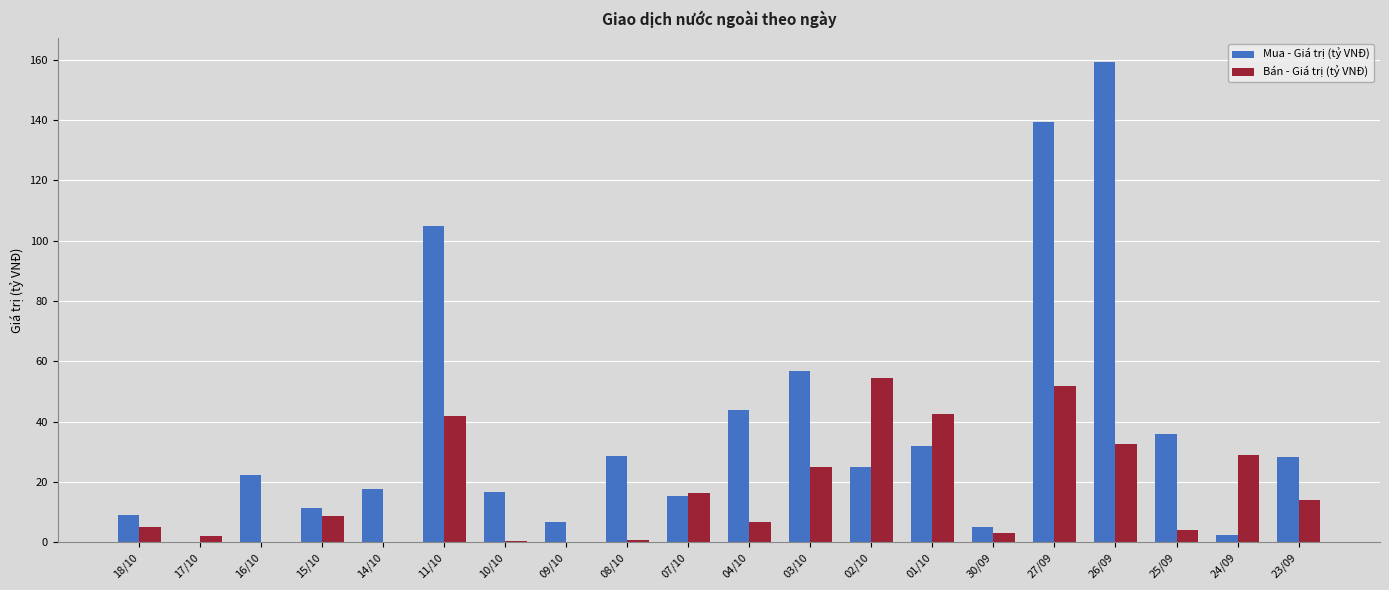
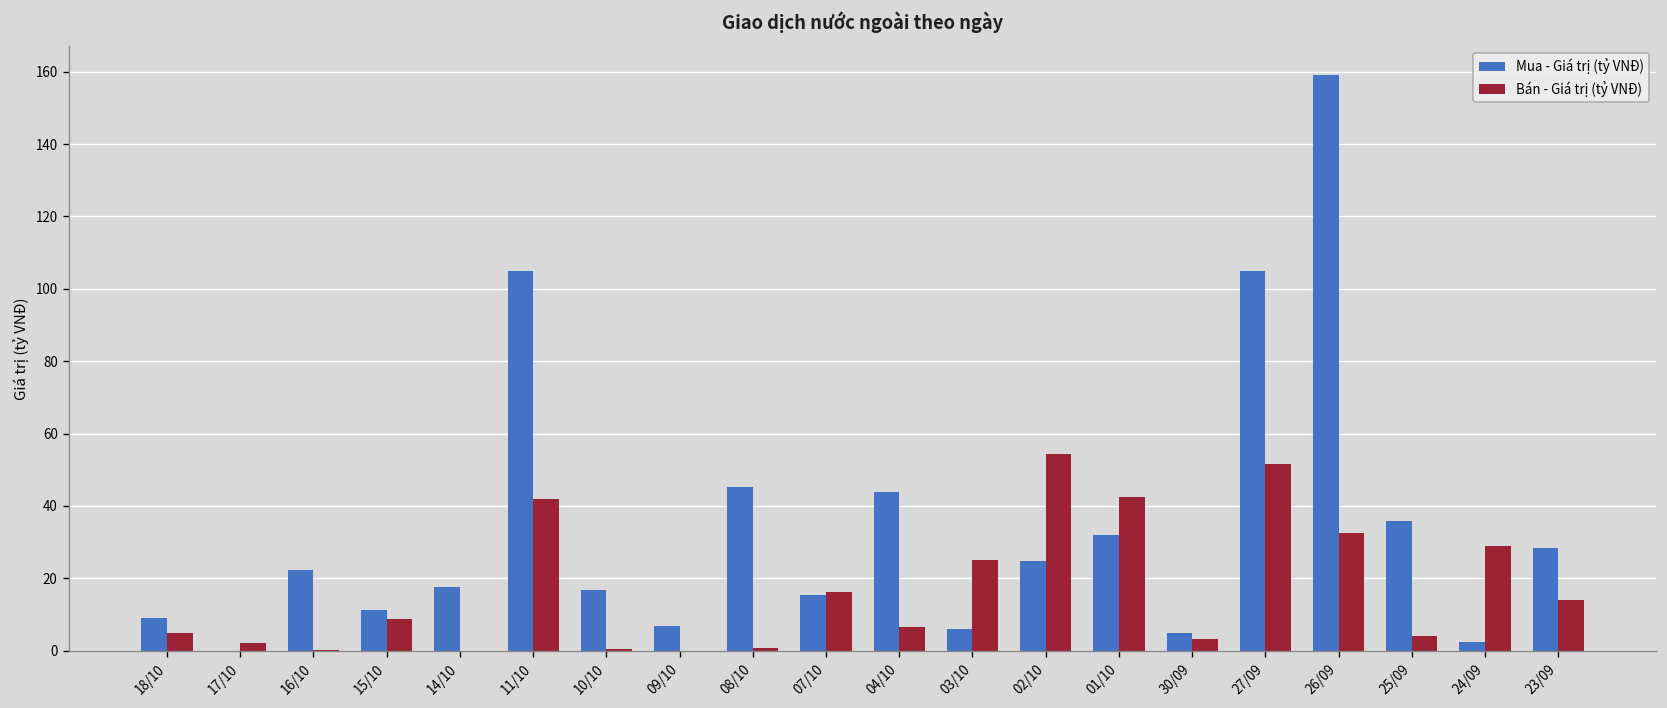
Mua - Giá trị (tỷ VNĐ), 08/10: 29 -> 45
Mua - Giá trị (tỷ VNĐ), 03/10: 57 -> 6
Mua - Giá trị (tỷ VNĐ), 27/09: 139 -> 105
